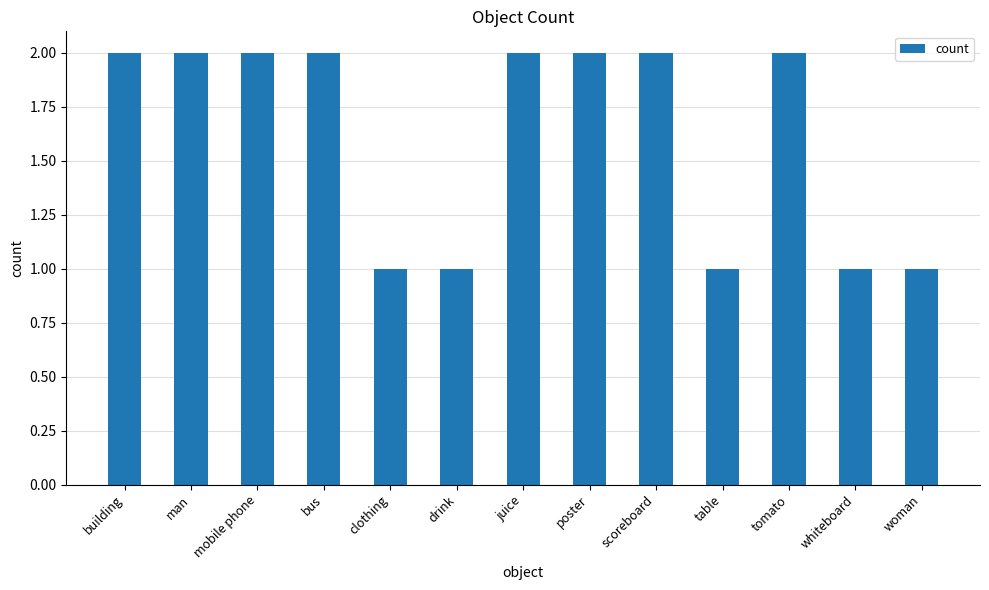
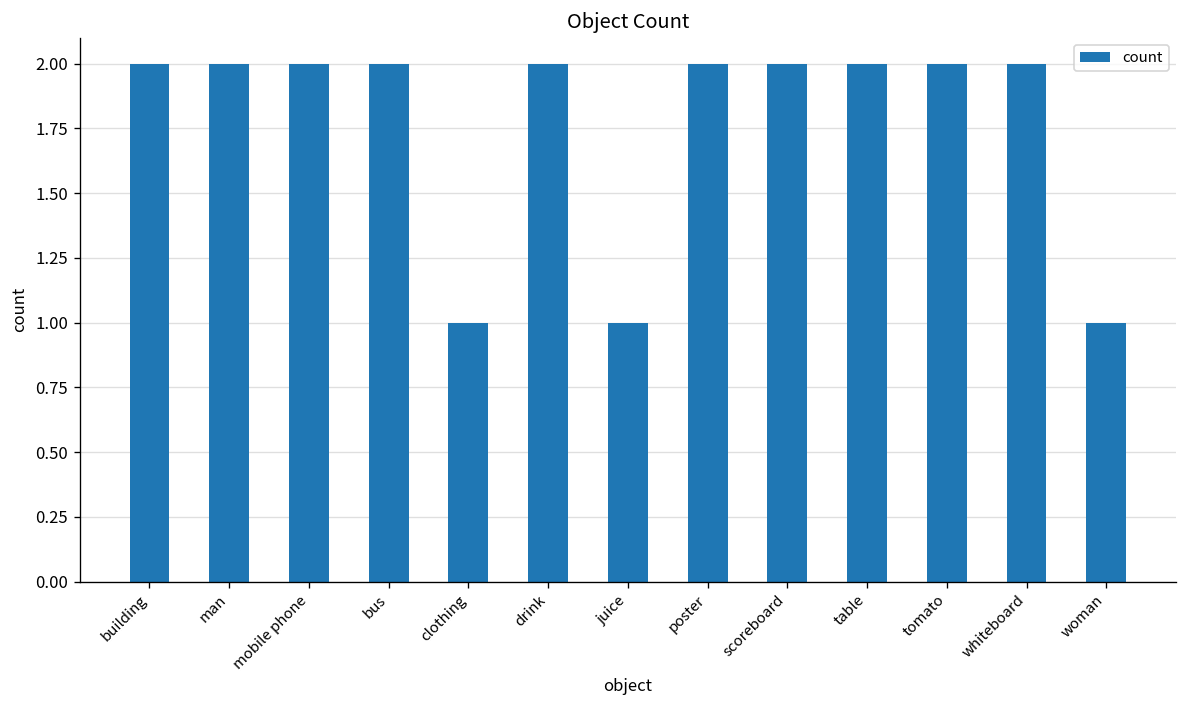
drink: 1 -> 2
juice: 2 -> 1
table: 1 -> 2
whiteboard: 1 -> 2
